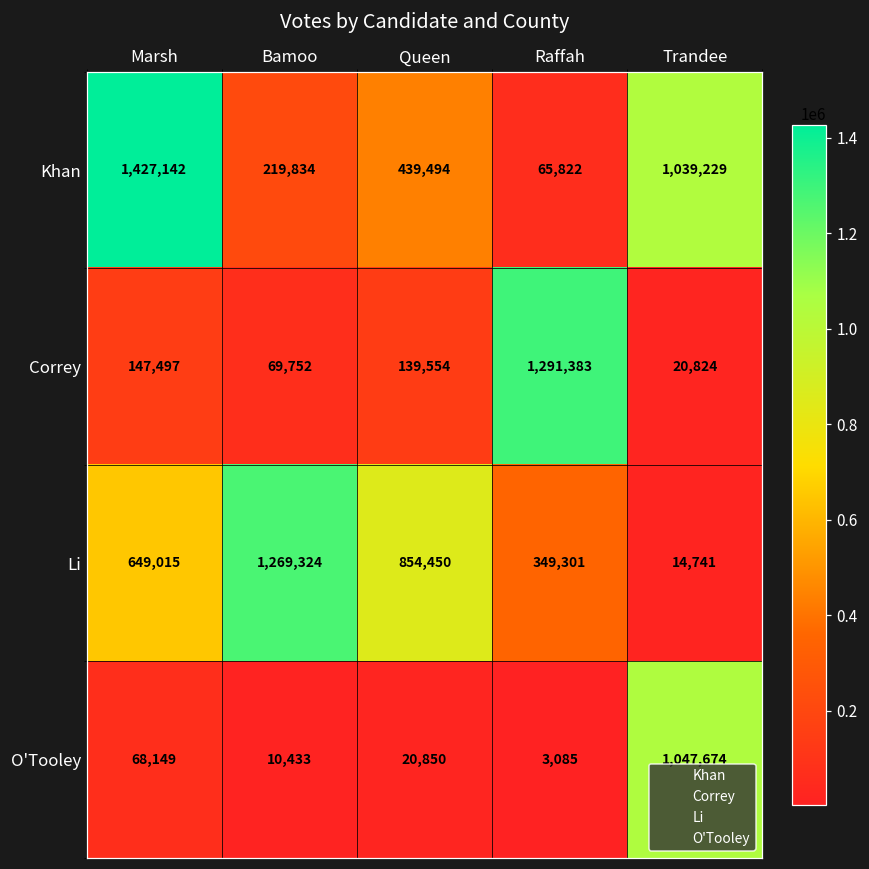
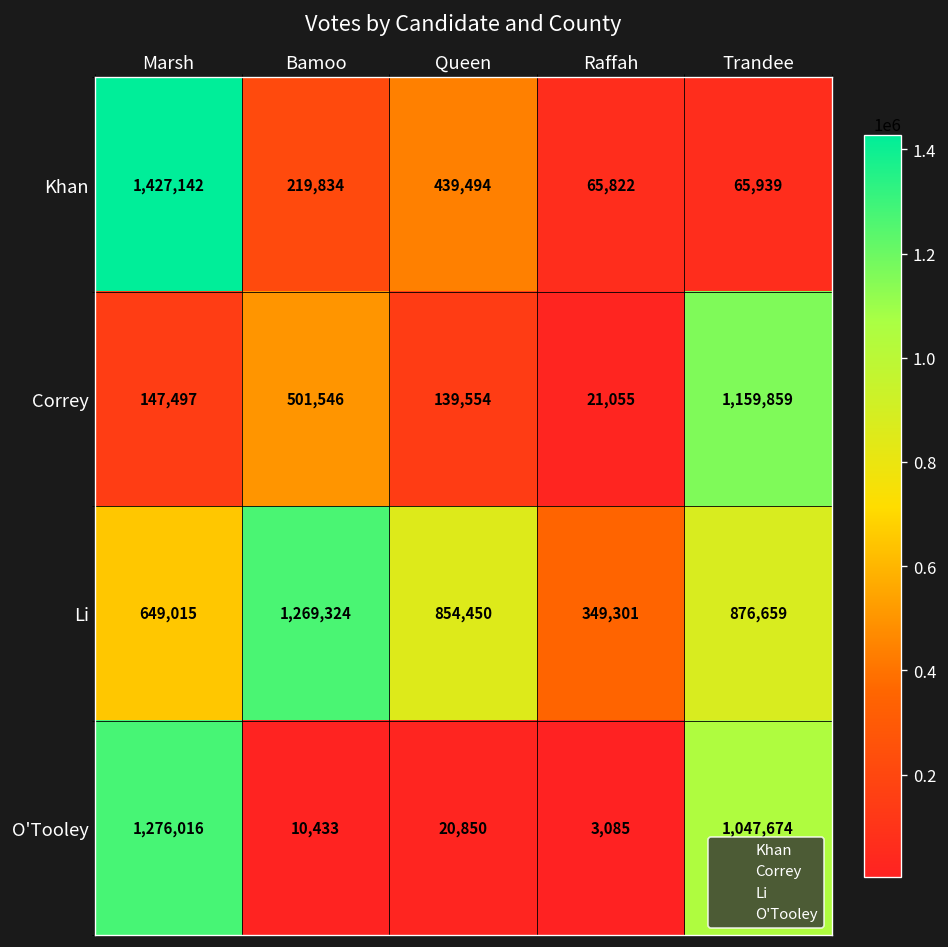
Khan, Trandee: 1,039,229 -> 65,939
Correy, Bamoo: 69,752 -> 501,546
Correy, Raffah: 1,291,383 -> 21,055
Correy, Trandee: 20,824 -> 1,159,859
Li, Trandee: 14,741 -> 876,659
O'Tooley, Marsh: 68,149 -> 1,276,016
